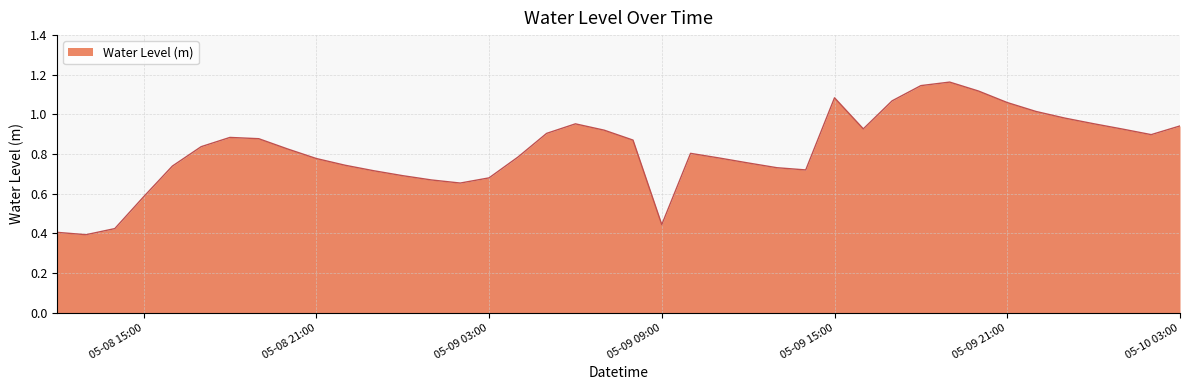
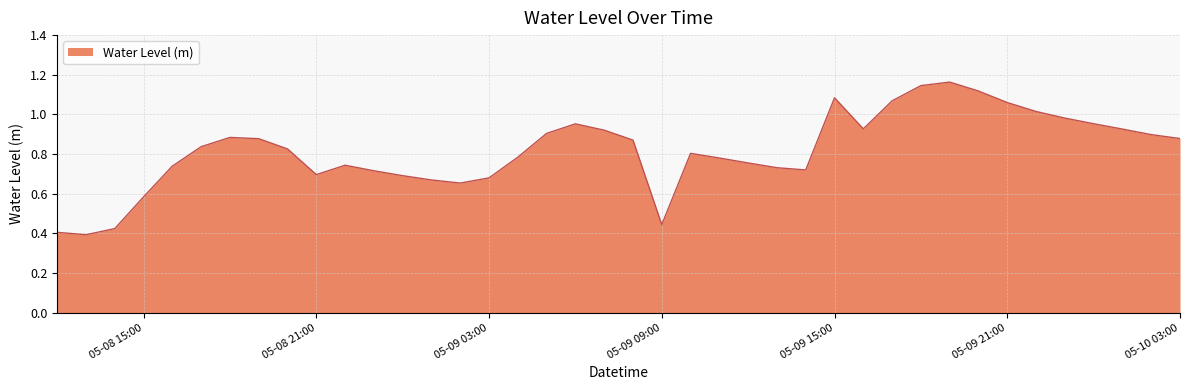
05-08 21:00: 0.78 -> 0.70
05-10 03:00: 0.94 -> 0.88
